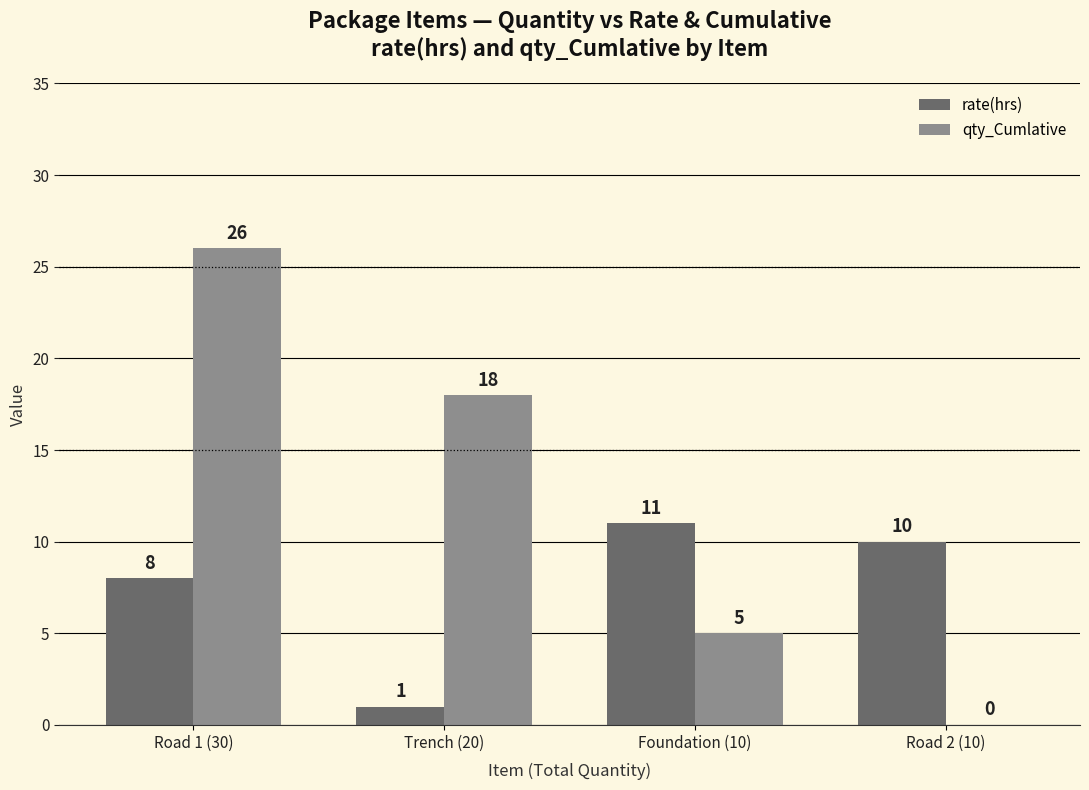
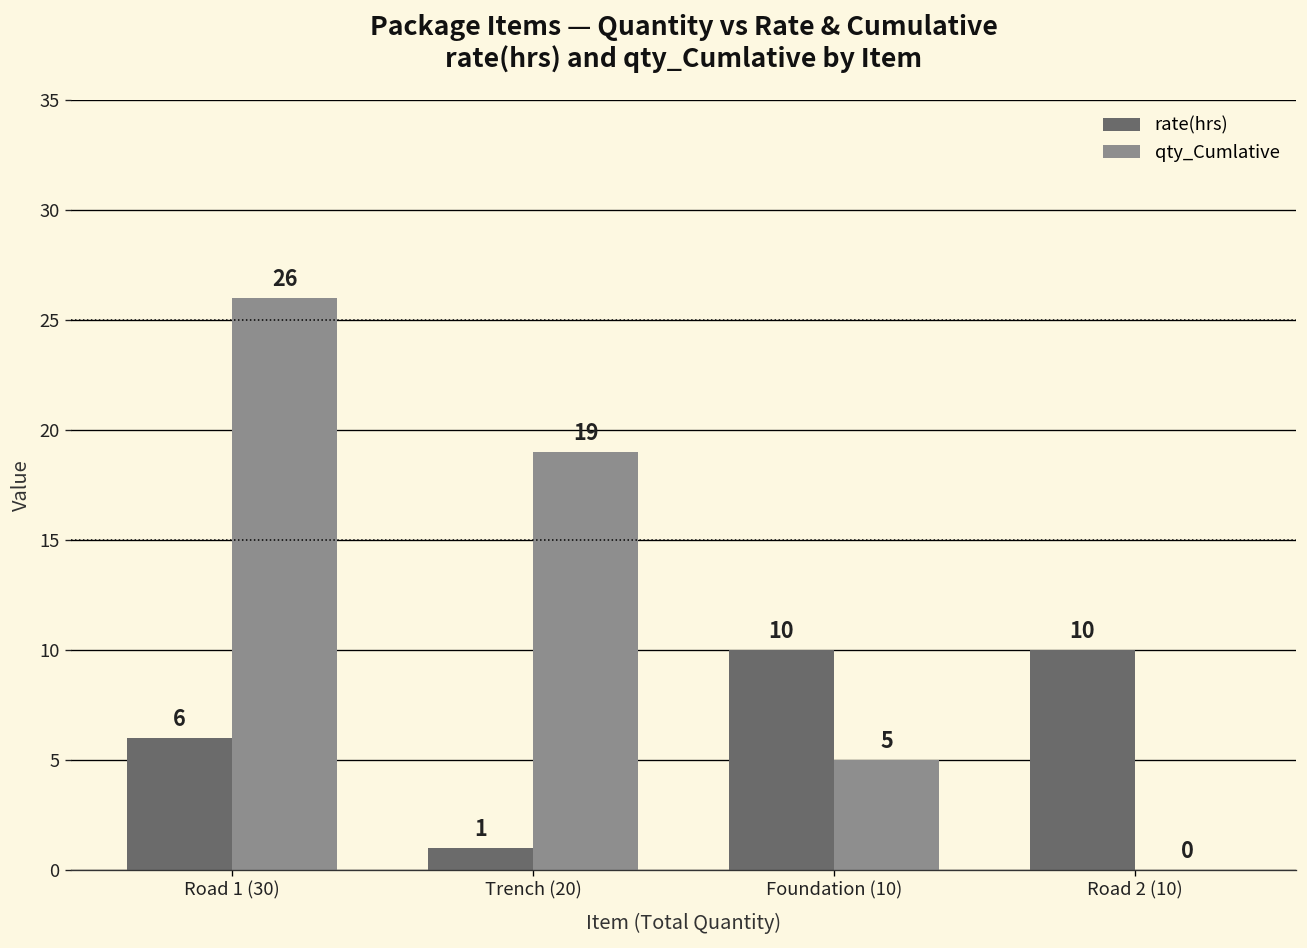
rate(hrs), Road 1 (30): 8 -> 6
qty_Cumlative, Trench (20): 18 -> 19
rate(hrs), Foundation (10): 11 -> 10
